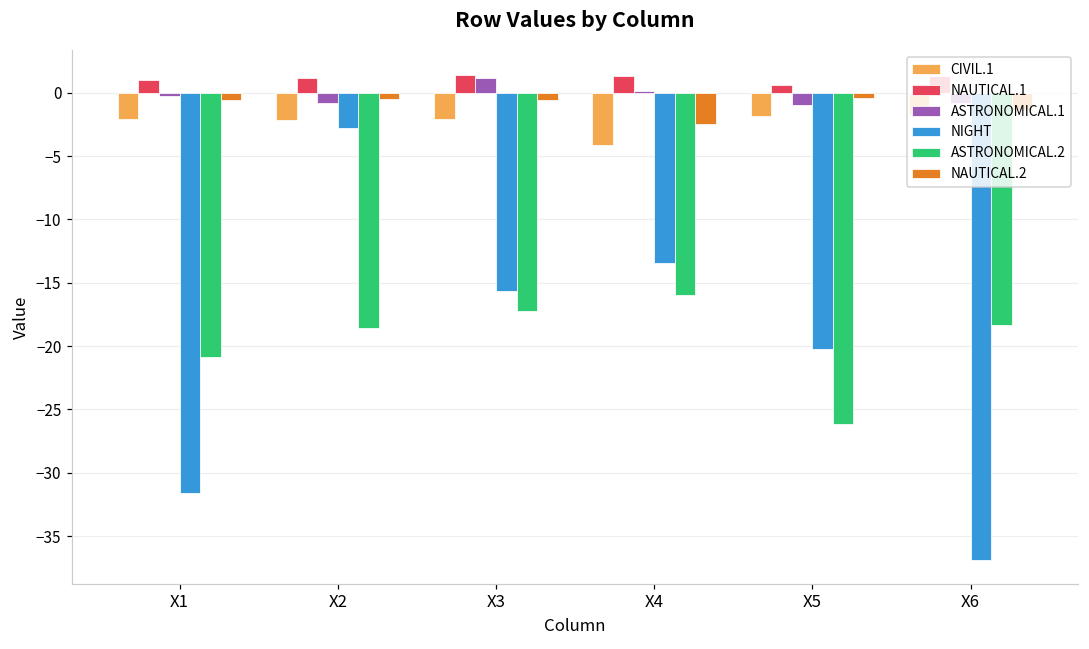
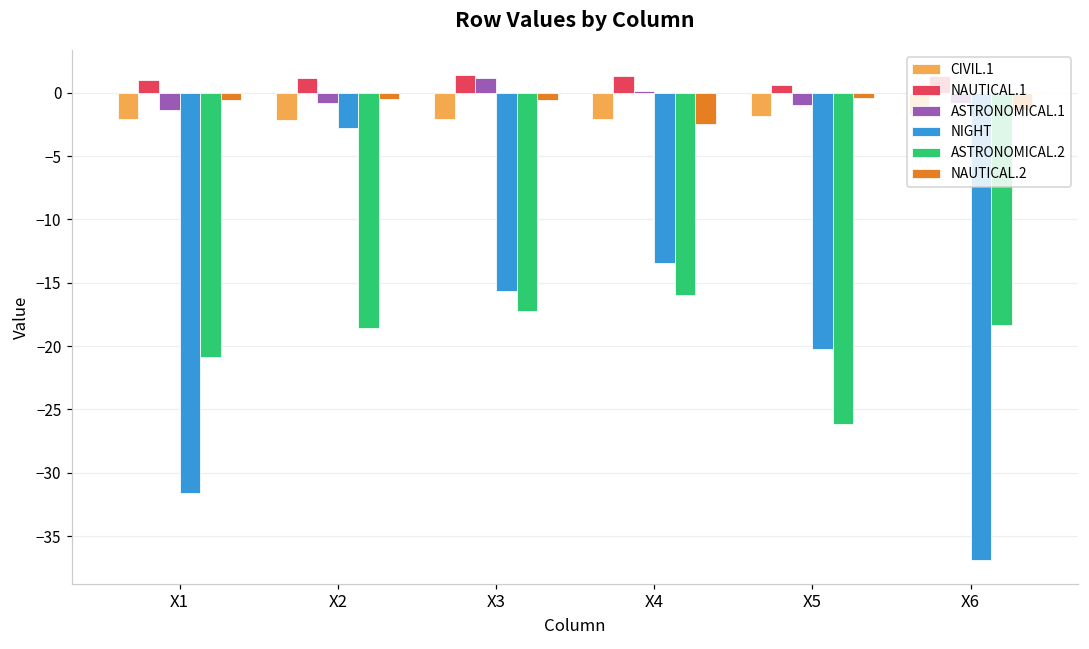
ASTRONOMICAL.1, X1: -0.3 -> -1.4
CIVIL.1, X4: -4.2 -> -2.1
